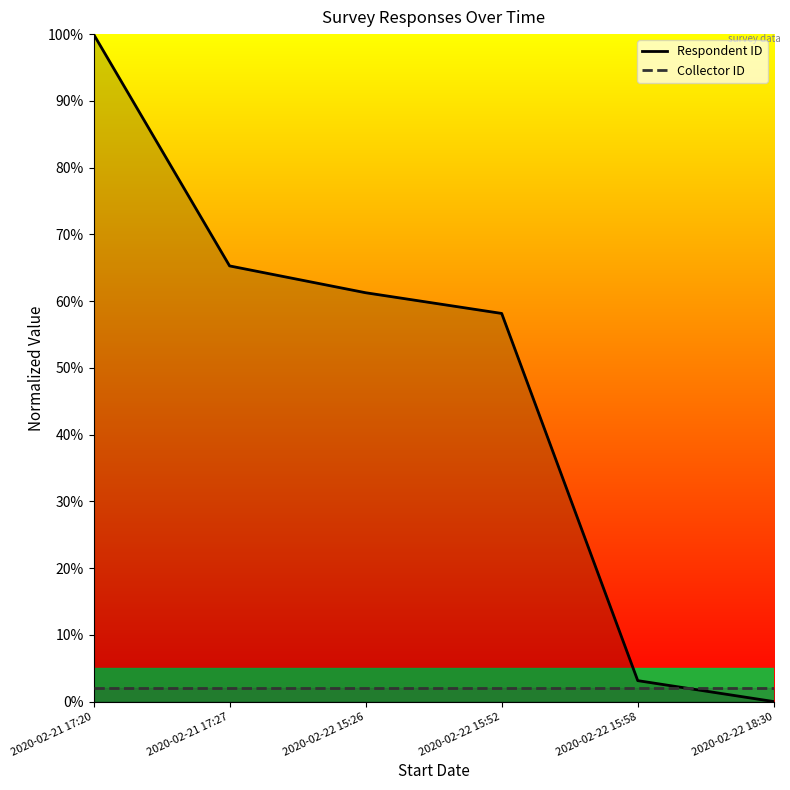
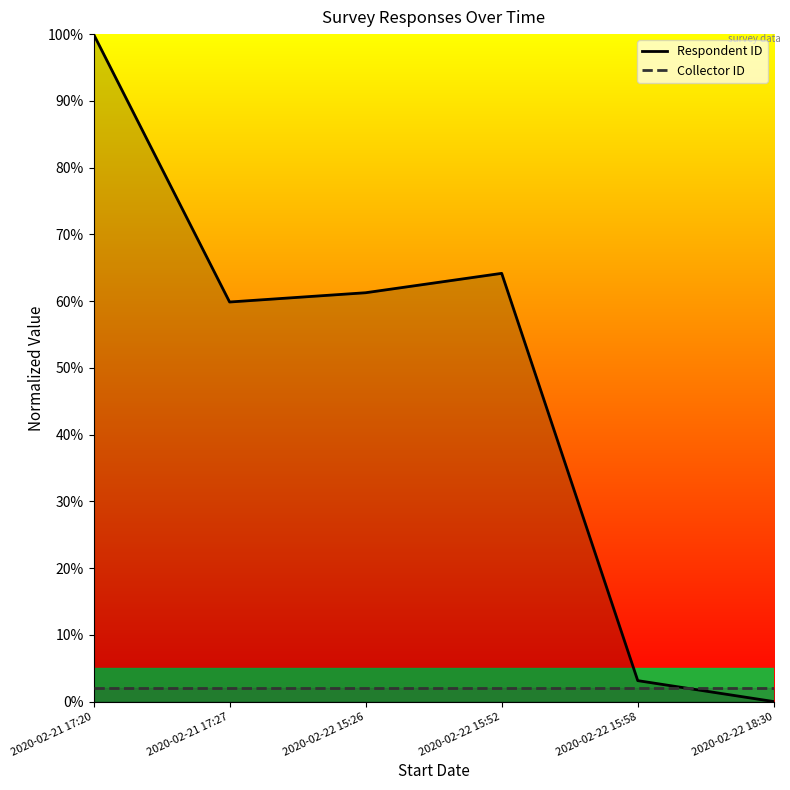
Respondent ID, 2020-02-21 17:27: 65% -> 60%
Respondent ID, 2020-02-22 15:52: 58% -> 64%
